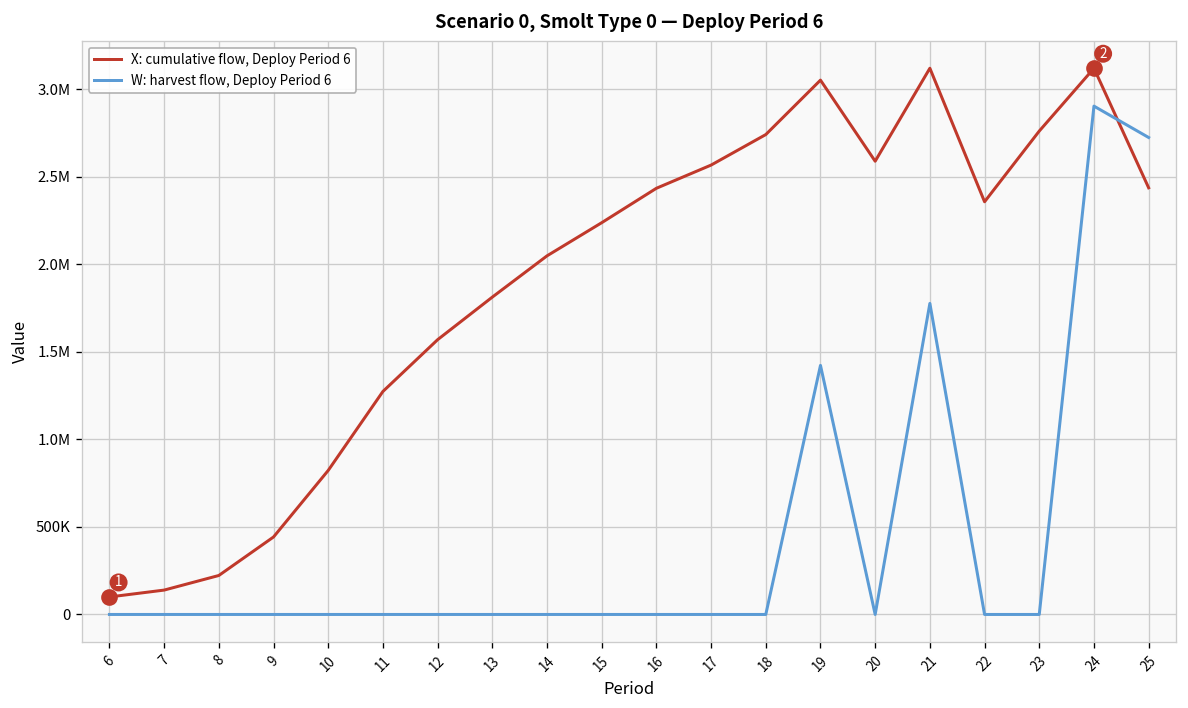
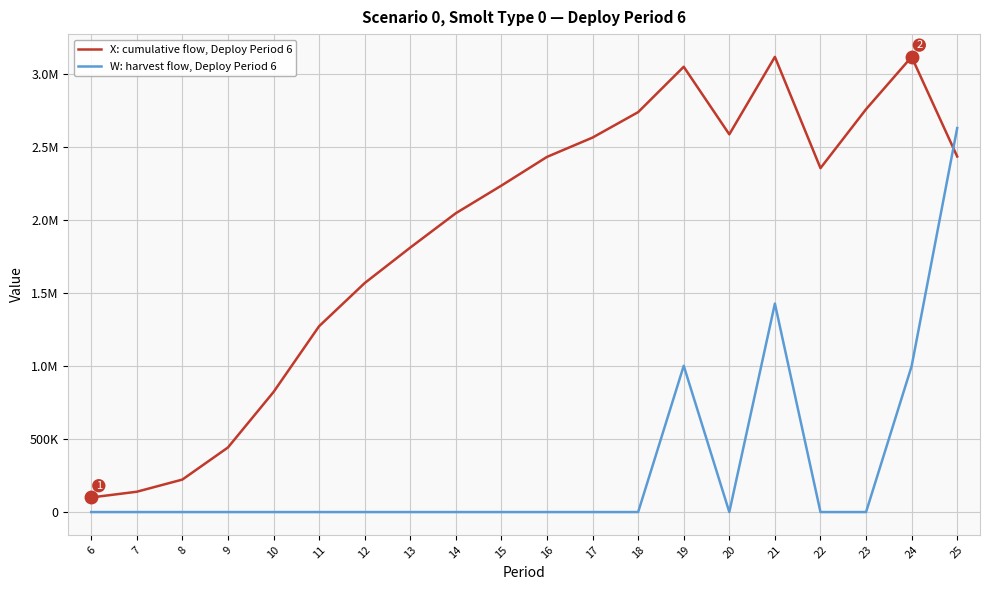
W: harvest flow, Deploy Period 6, 19: 1420000 -> 1000000
W: harvest flow, Deploy Period 6, 21: 1780000 -> 1430000
W: harvest flow, Deploy Period 6, 24: 2900000 -> 1000000
W: harvest flow, Deploy Period 6, 25: 2720000 -> 2630000
